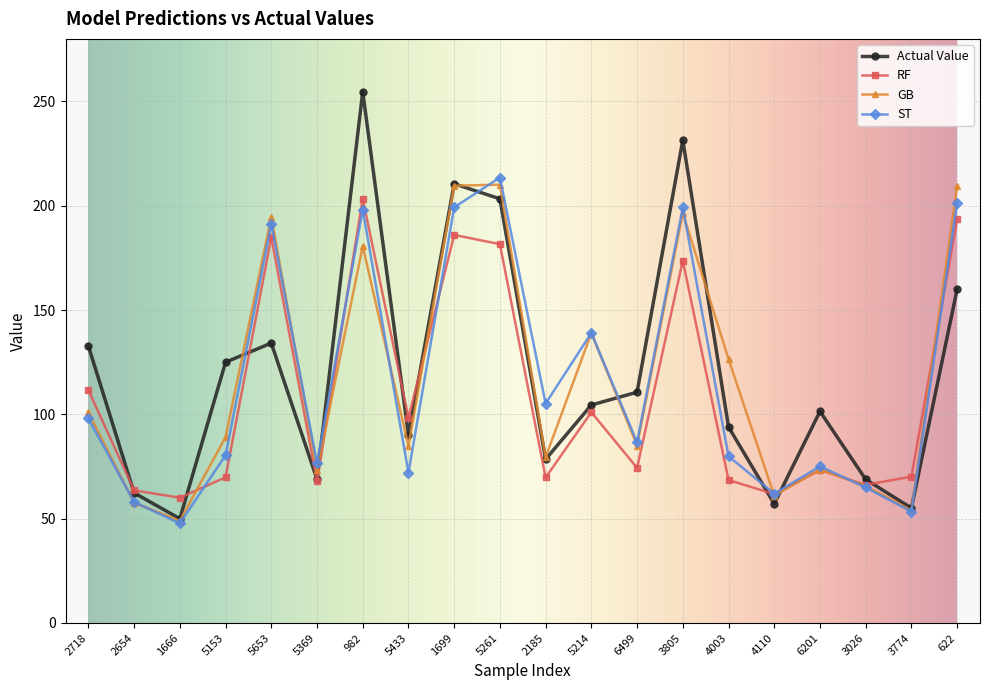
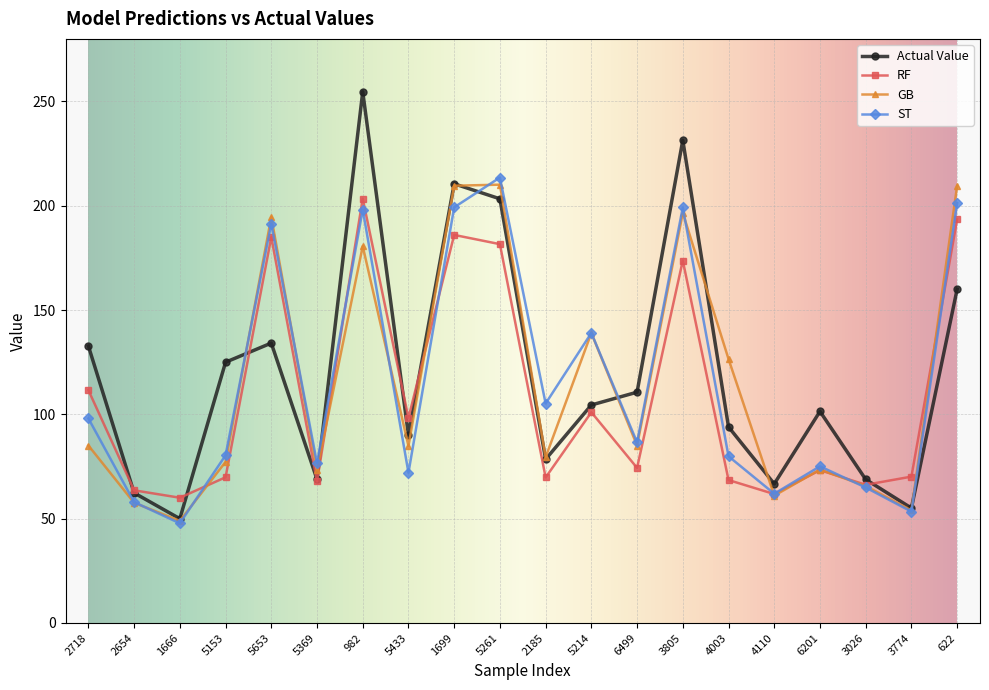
GB, 2718: 101 -> 85
GB, 5153: 89 -> 77
Actual Value, 4110: 57 -> 67
